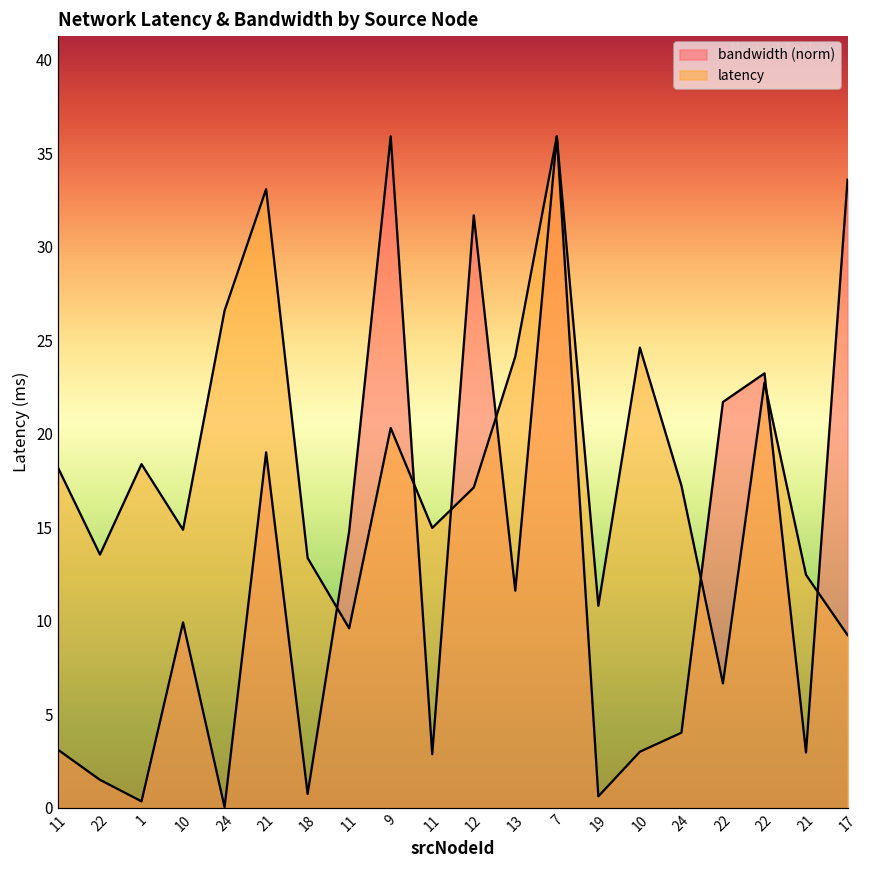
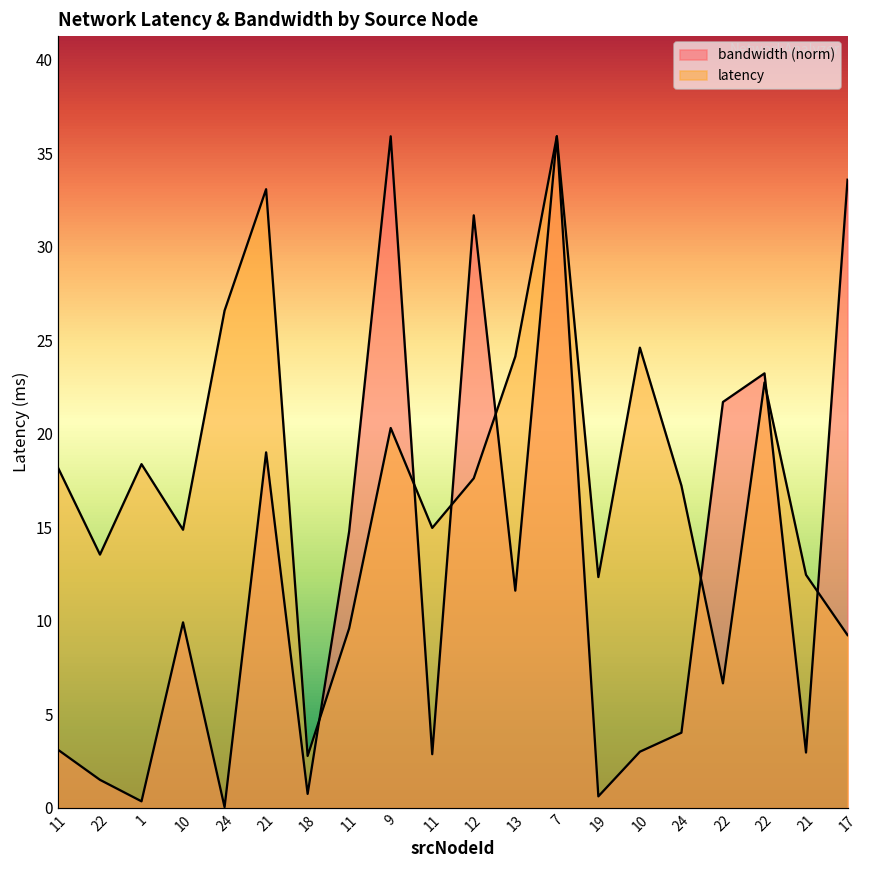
latency, 18: 13.4 -> 2.8
latency, 12: 17.1 -> 17.6
latency, 19: 10.8 -> 12.3
